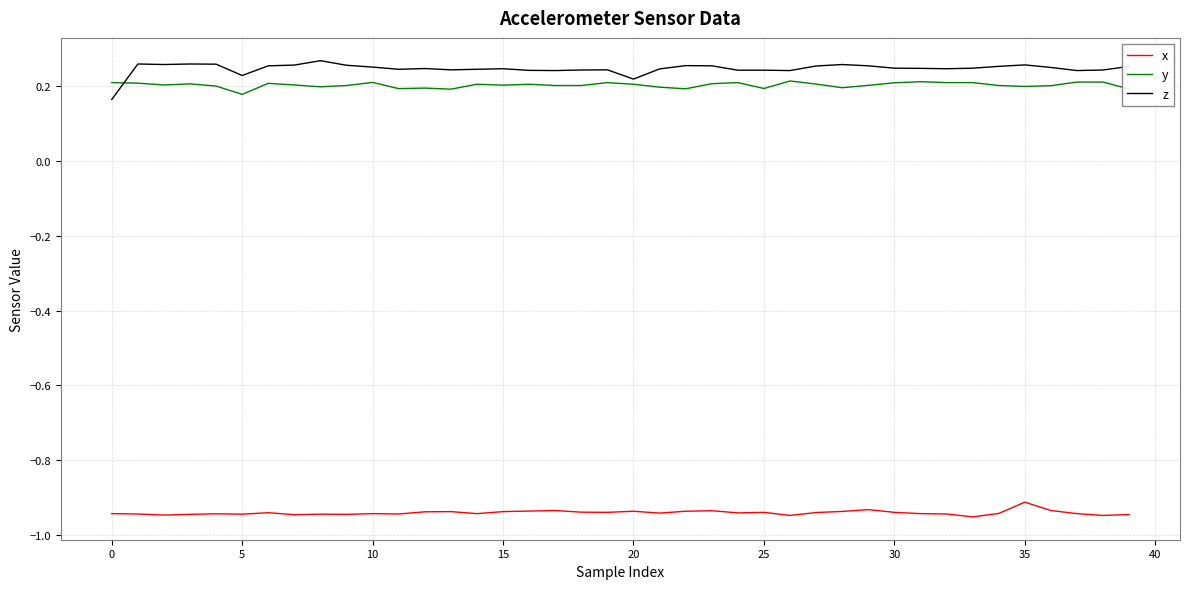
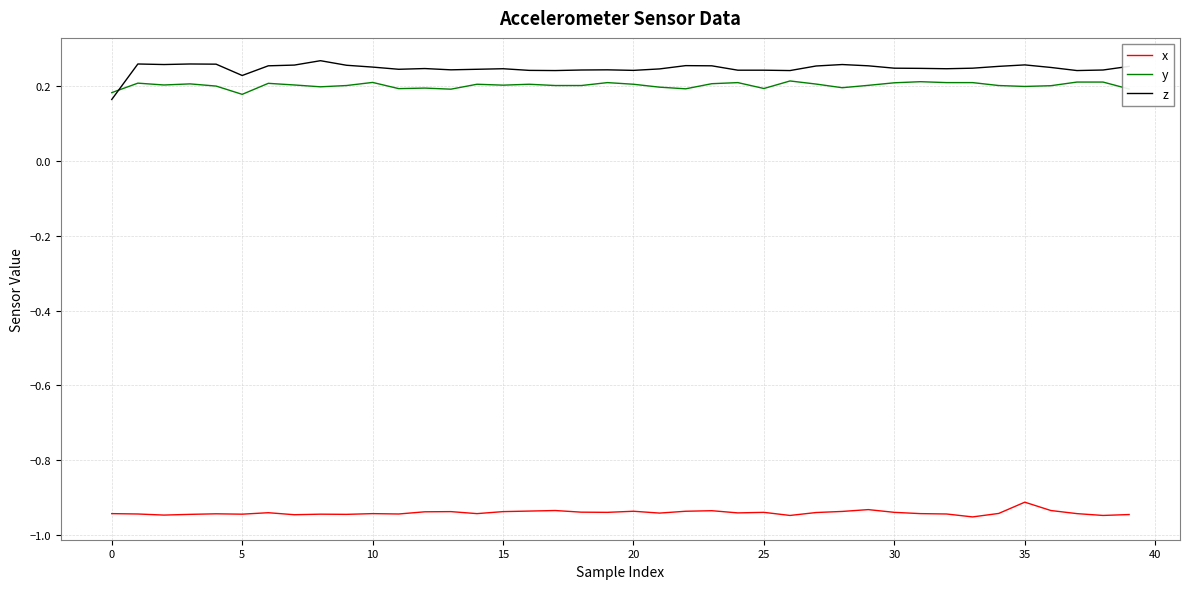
y, 0: 0.21 -> 0.18
z, 20: 0.22 -> 0.24
